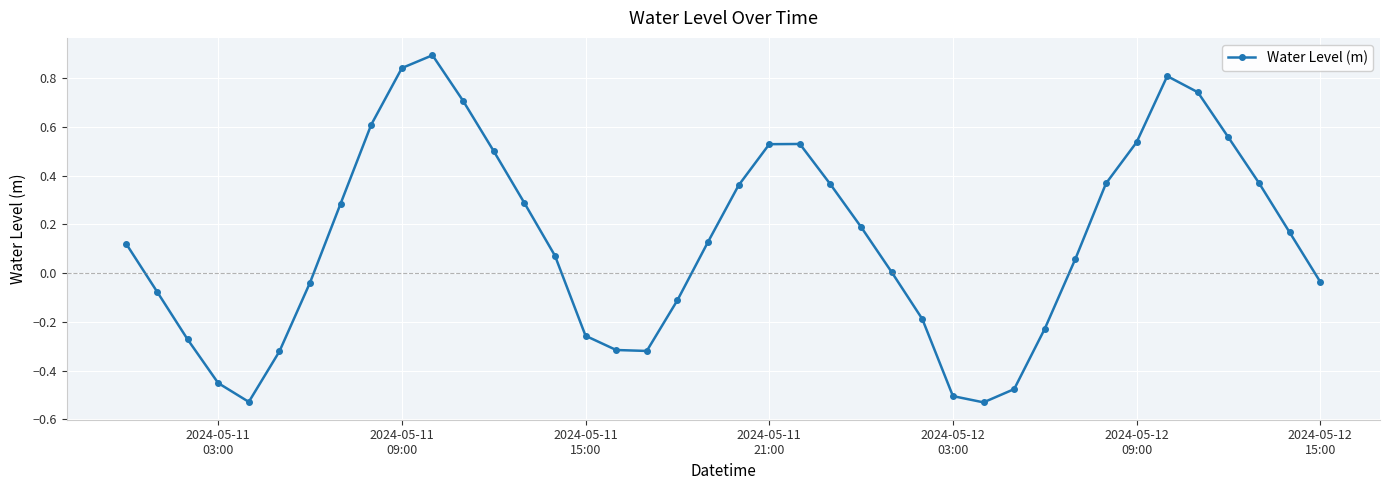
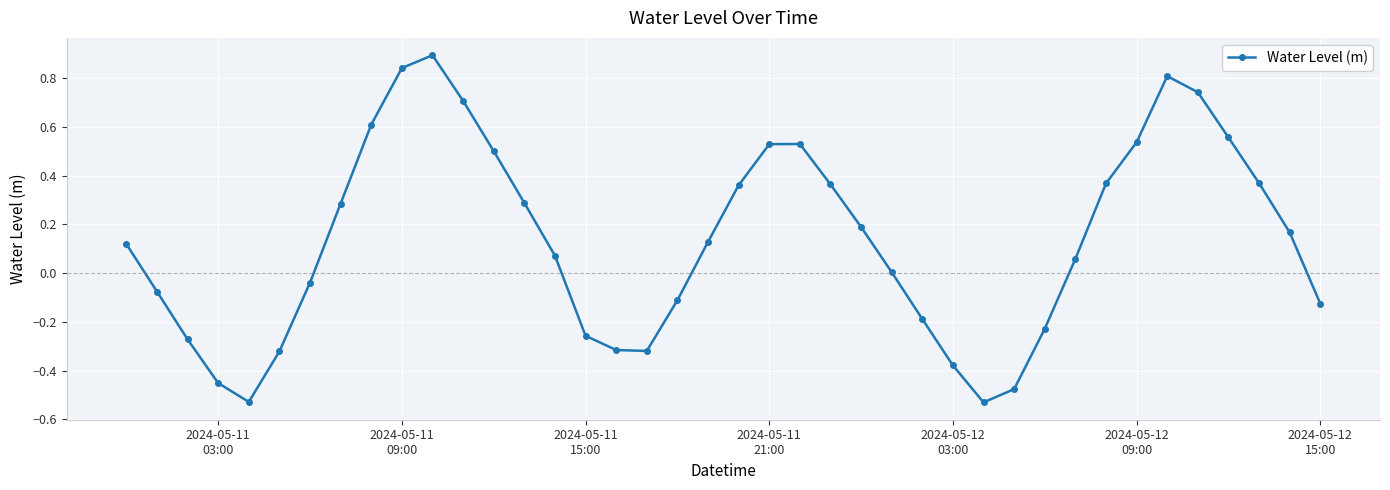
2024-05-12 03:00: -0.50 -> -0.38
2024-05-12 15:00: -0.04 -> -0.13
